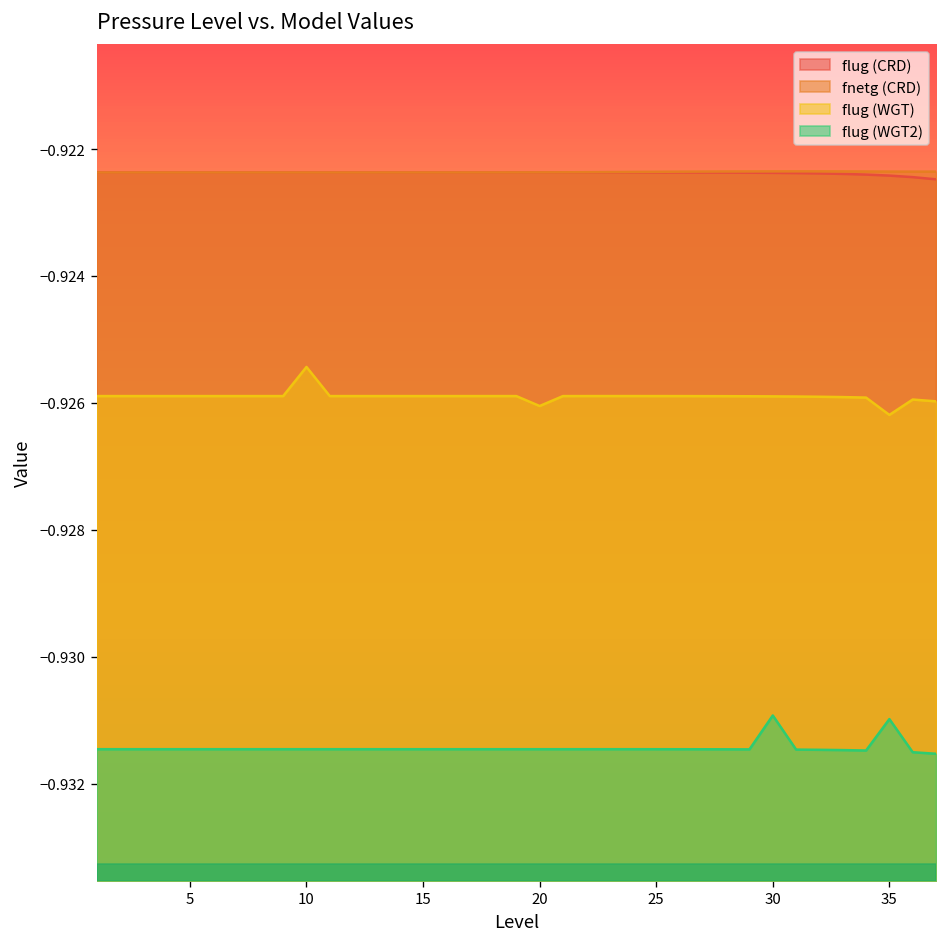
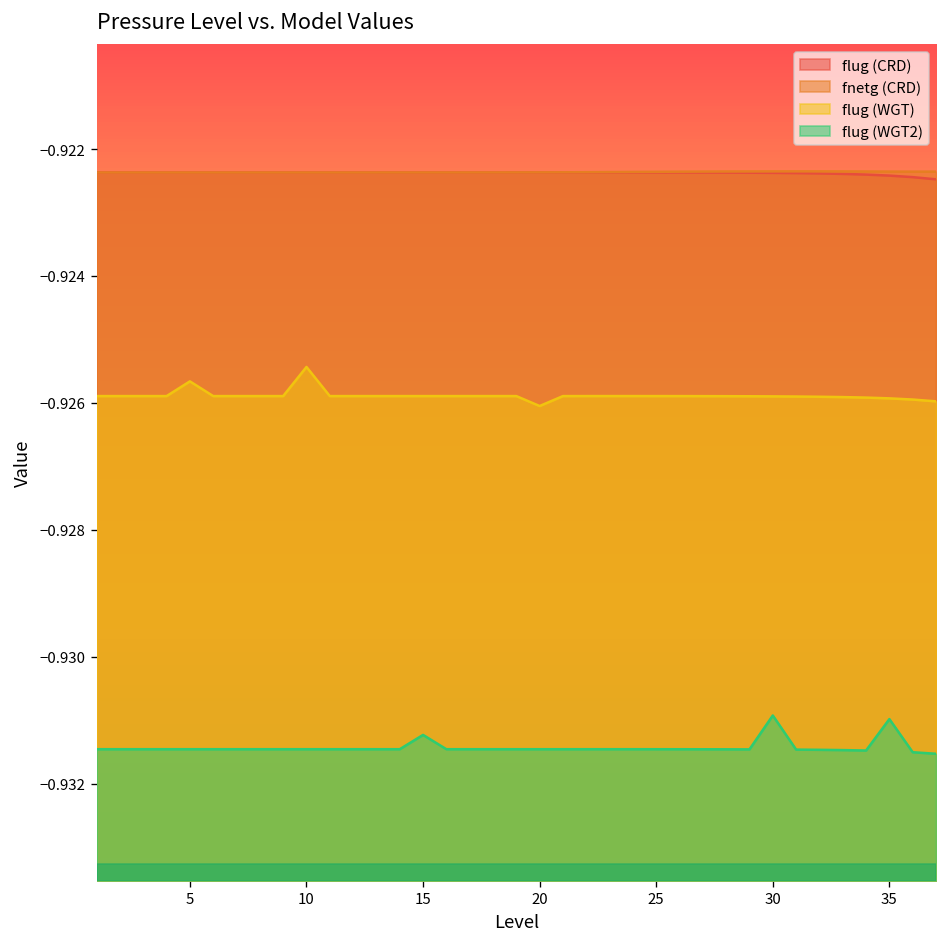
flug (WGT), 5: -0.9259 -> -0.9257
flug (WGT2), 15: -0.9315 -> -0.9312
flug (WGT), 35: -0.9262 -> -0.9259
